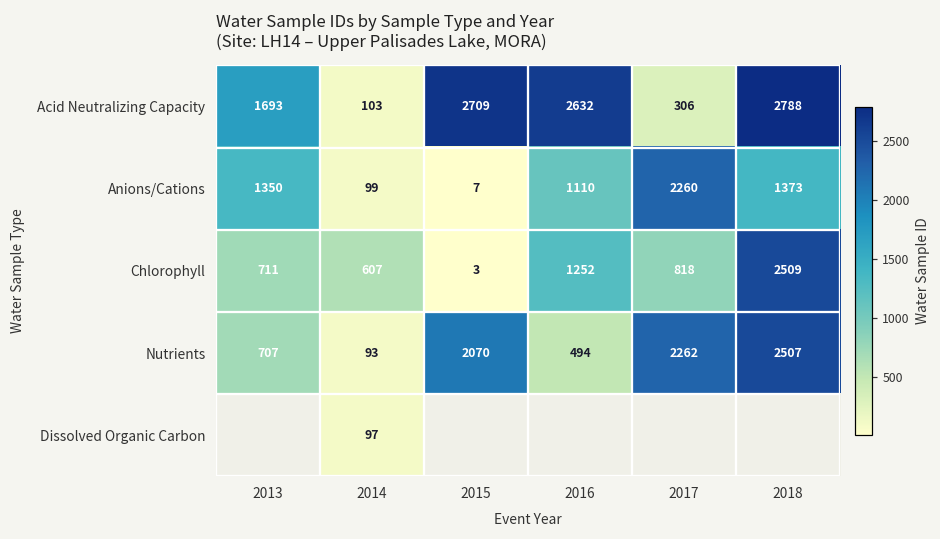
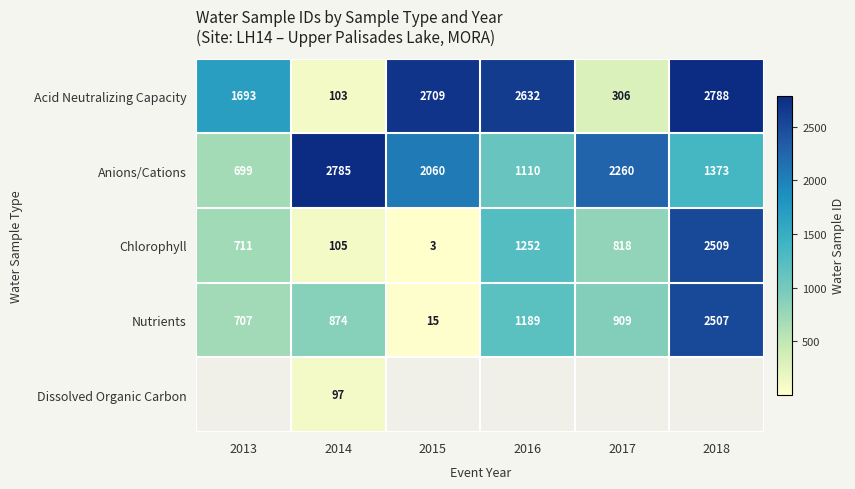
Anions/Cations, 2013: 1350 -> 699
Anions/Cations, 2014: 99 -> 2785
Anions/Cations, 2015: 7 -> 2060
Chlorophyll, 2014: 607 -> 105
Nutrients, 2014: 93 -> 874
Nutrients, 2015: 2070 -> 15
Nutrients, 2016: 494 -> 1189
Nutrients, 2017: 2262 -> 909
